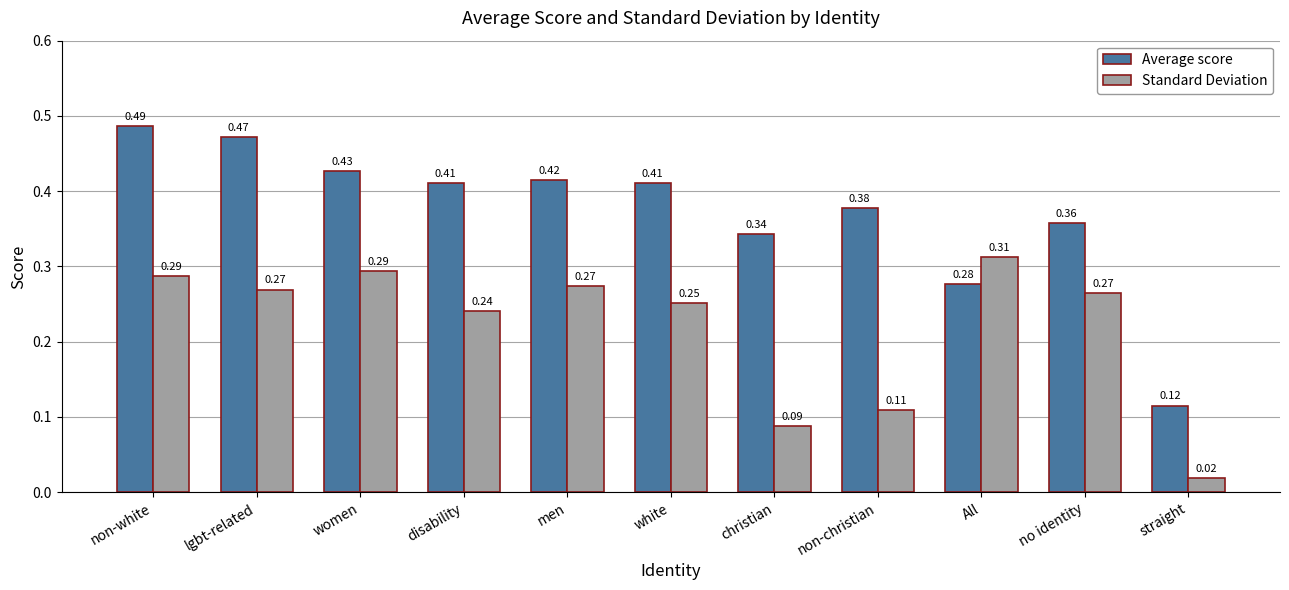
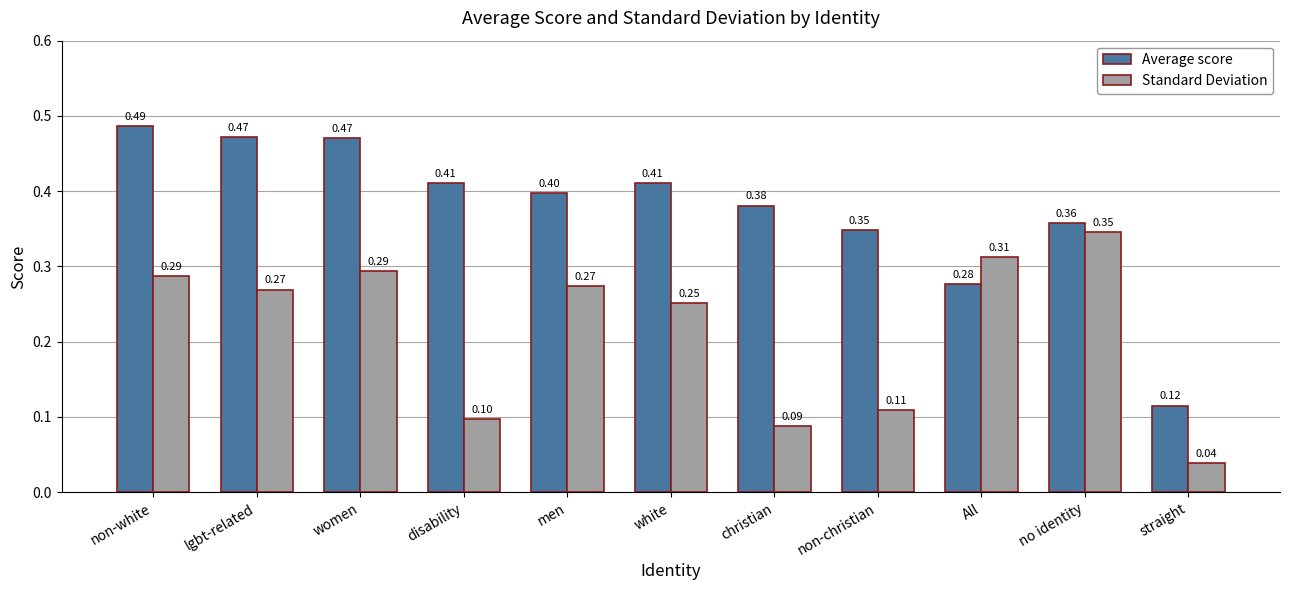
Average score, women: 0.43 -> 0.47
Standard Deviation, disability: 0.24 -> 0.10
Average score, men: 0.42 -> 0.40
Average score, christian: 0.34 -> 0.38
Average score, non-christian: 0.38 -> 0.35
Standard Deviation, no identity: 0.27 -> 0.35
Standard Deviation, straight: 0.02 -> 0.04
